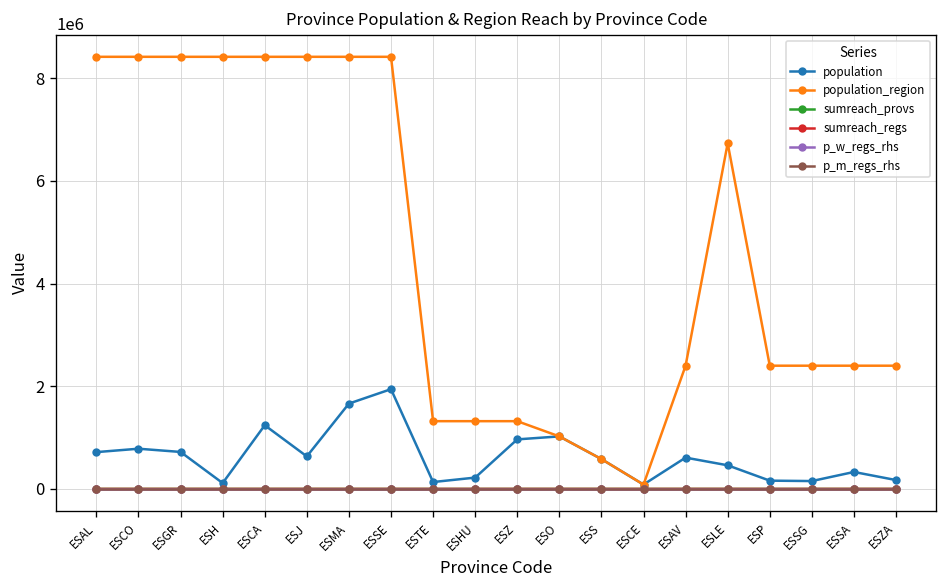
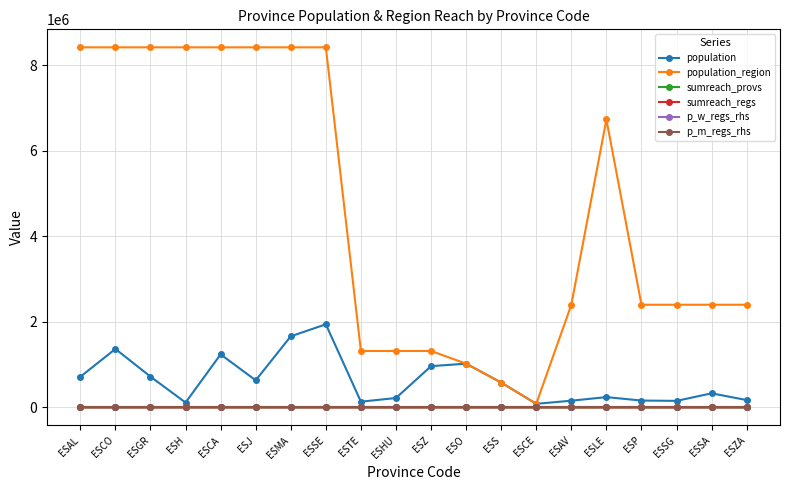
population, ESCO: 800000 -> 1400000
population, ESAV: 600000 -> 200000
population, ESLE: 500000 -> 200000
